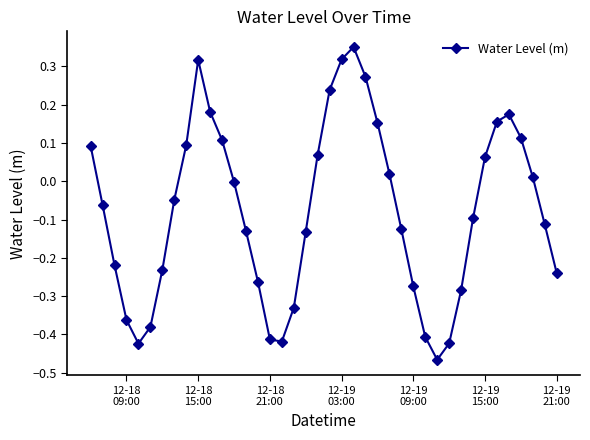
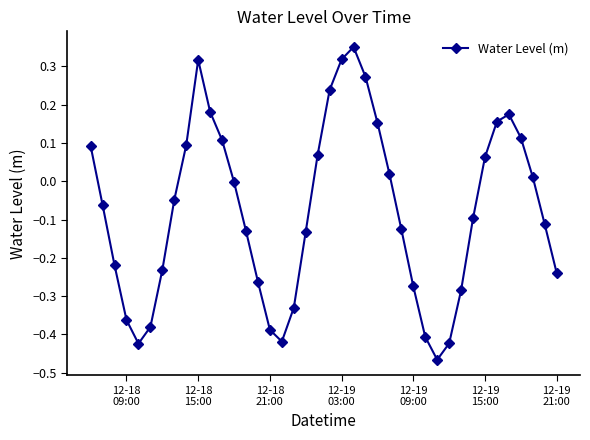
12-18 21:00: -0.41 -> -0.39
